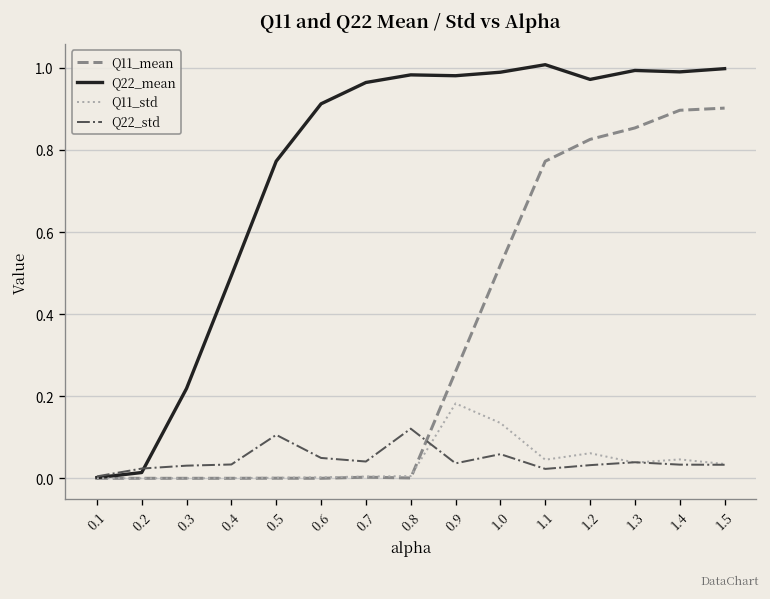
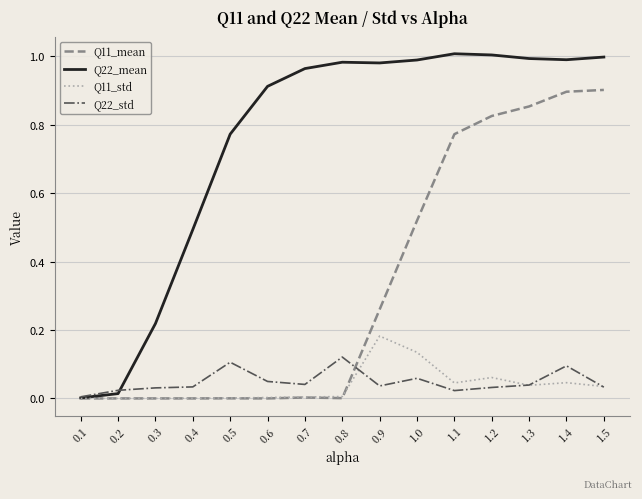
Q22_mean, 1.2: 0.97 -> 1.00
Q22_std, 1.4: 0.03 -> 0.10
